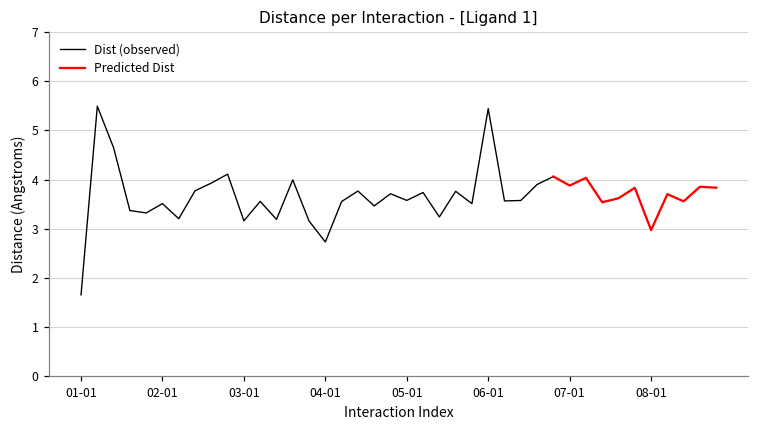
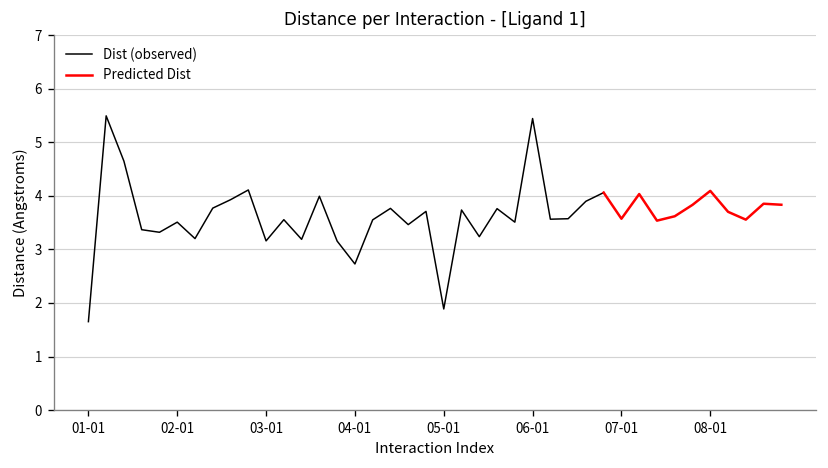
Dist (observed), 05-01: 3.6 -> 1.9
Predicted Dist, 07-01: 3.9 -> 3.6
Predicted Dist, 08-01: 3.0 -> 4.1
